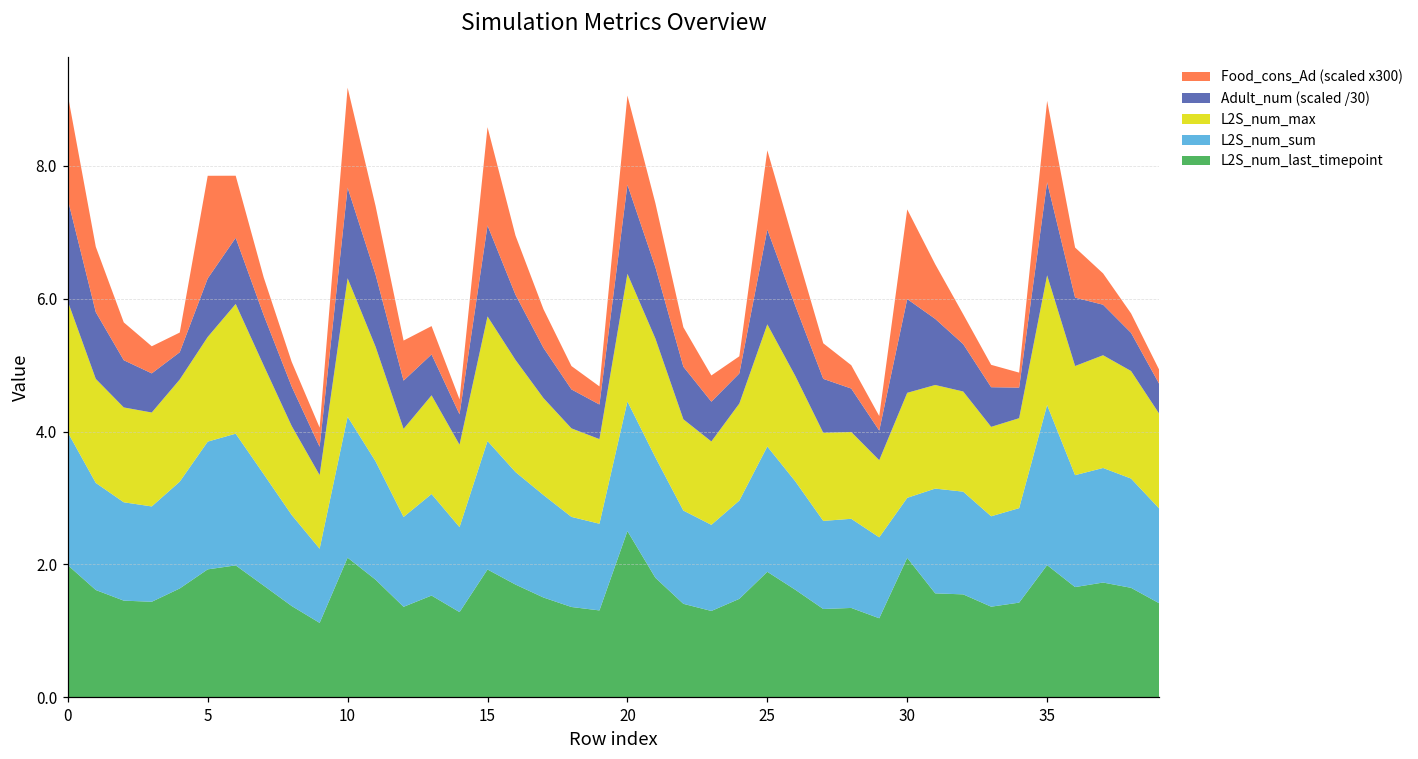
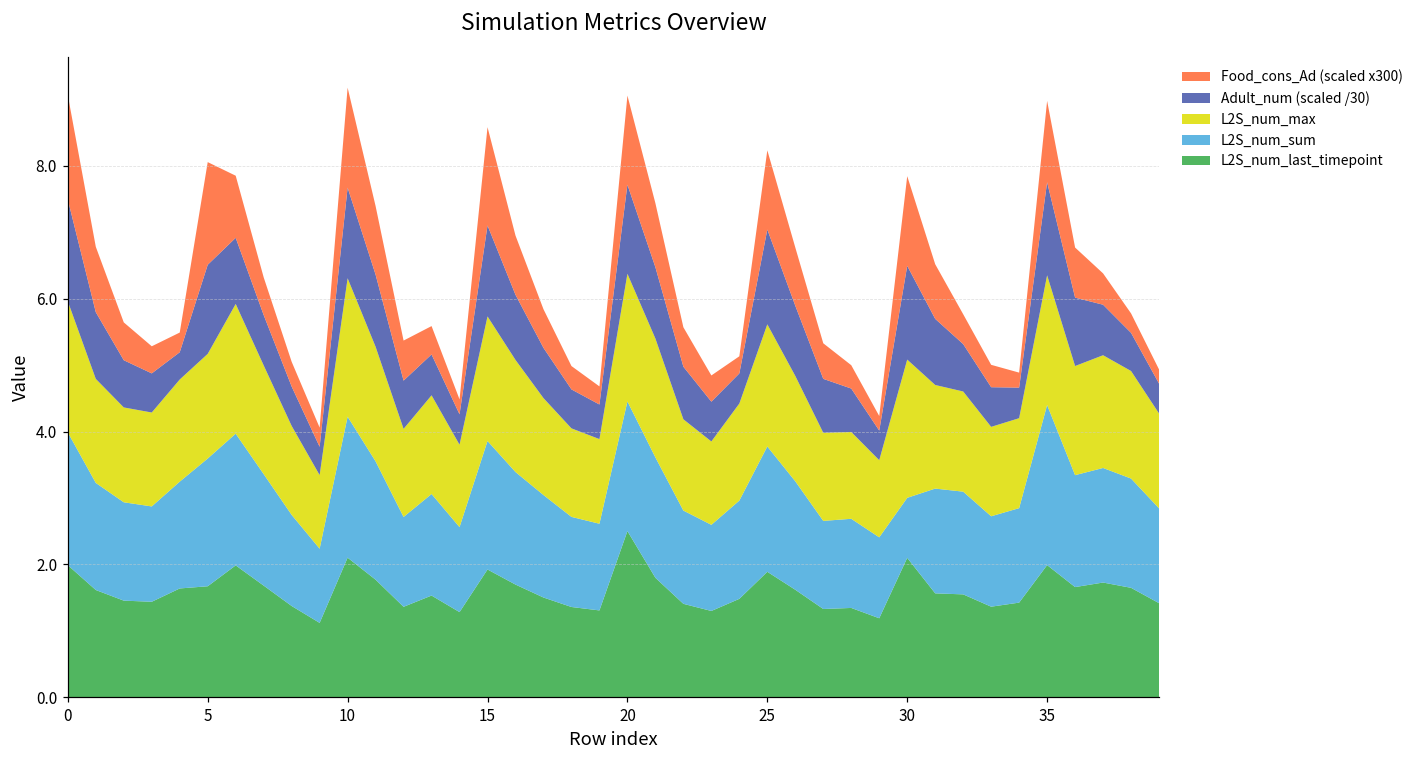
L2S_num_last_timepoint, 5: 1.9 -> 1.7
Adult_num (scaled /30), 5: 0.9 -> 1.3
L2S_num_max, 30: 1.6 -> 2.1
